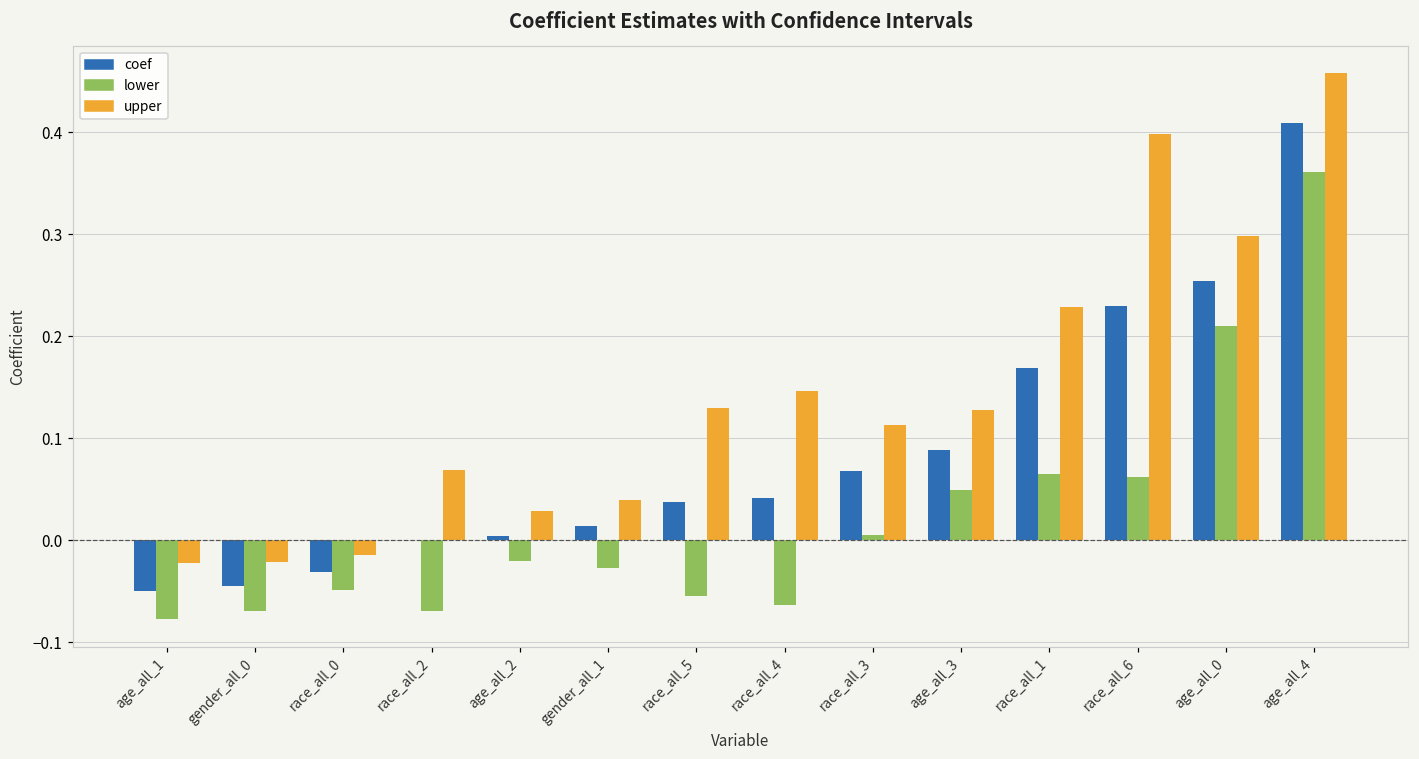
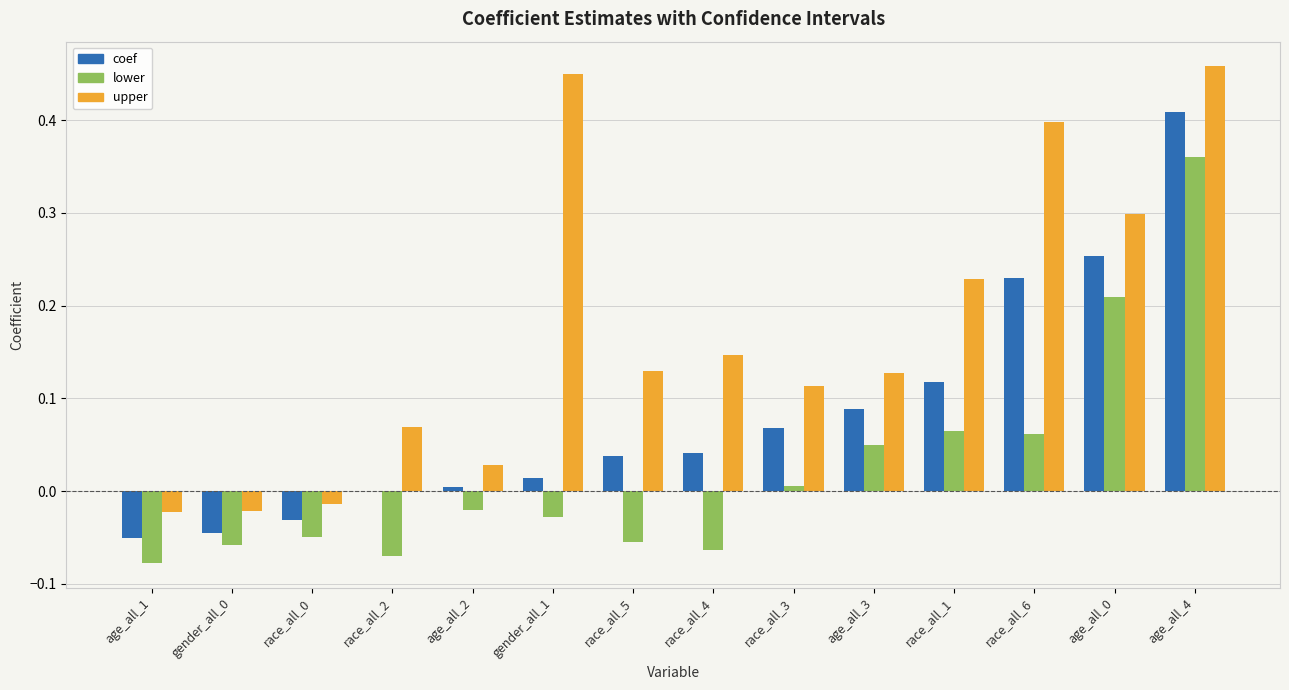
lower, gender_all_0: -0.07 -> -0.06
upper, gender_all_1: 0.04 -> 0.45
coef, race_all_1: 0.17 -> 0.12
